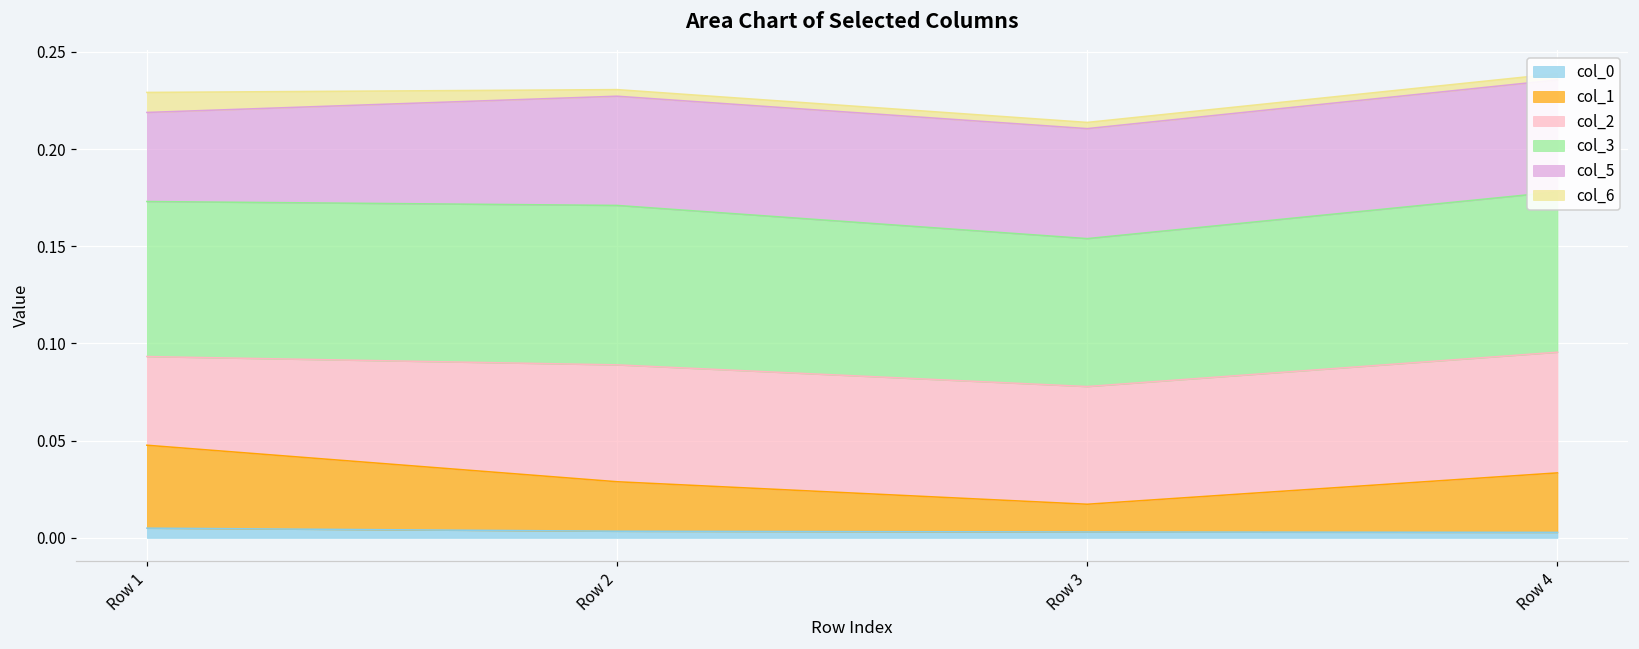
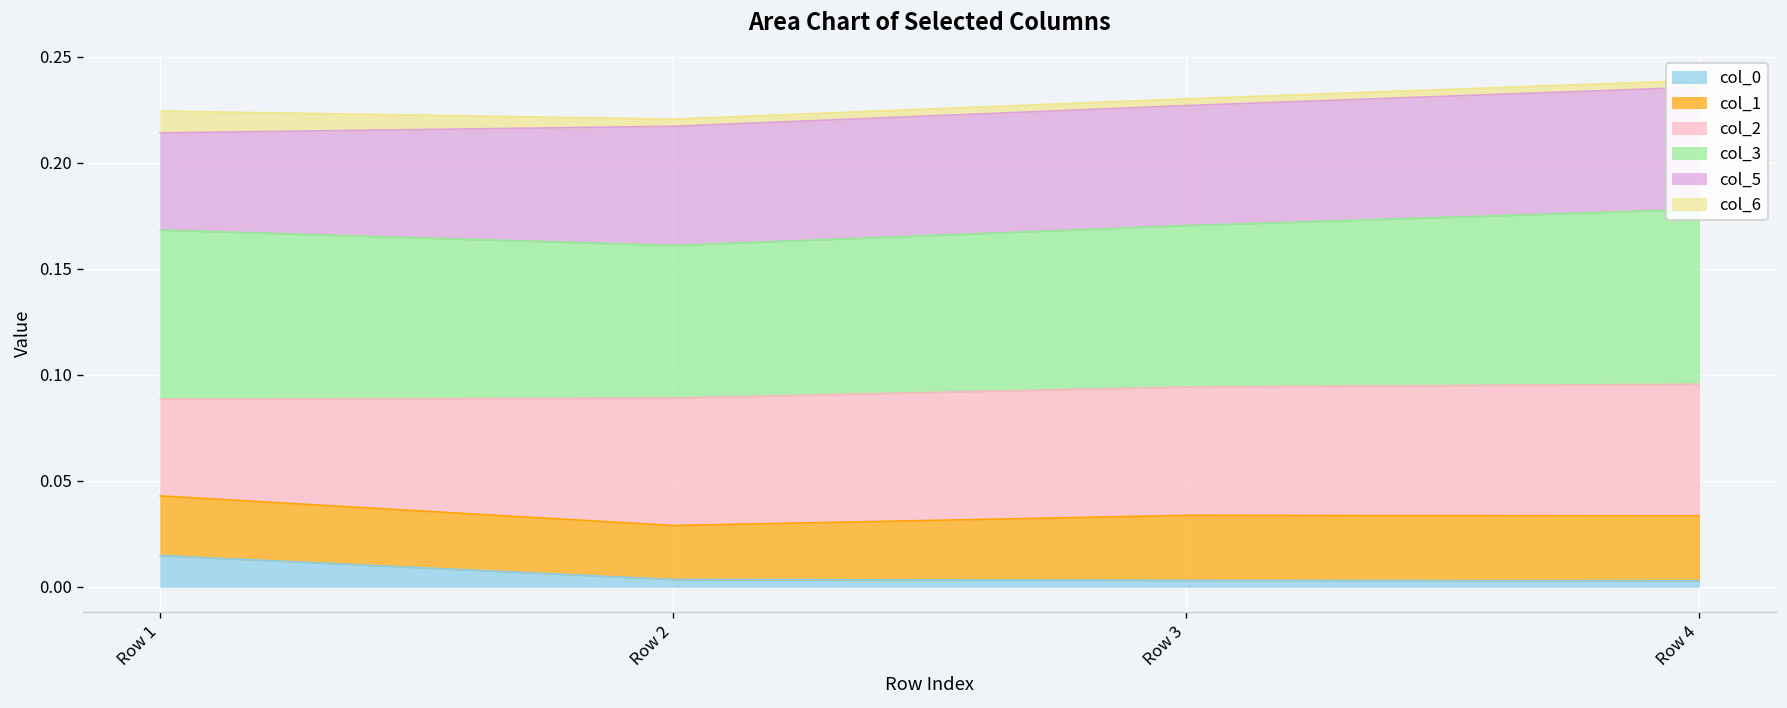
col_0, Row 1: 0.005 -> 0.015
col_1, Row 1: 0.043 -> 0.028
col_3, Row 2: 0.082 -> 0.072
col_1, Row 3: 0.014 -> 0.031
